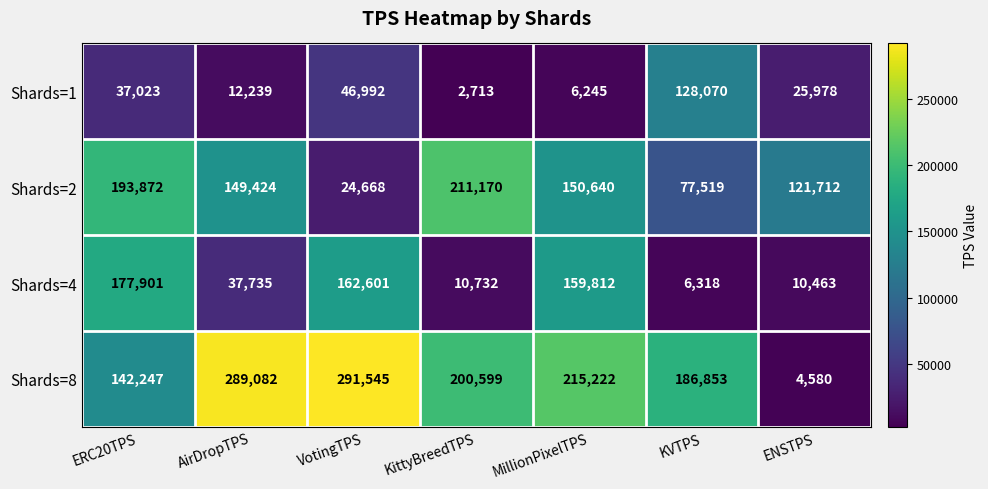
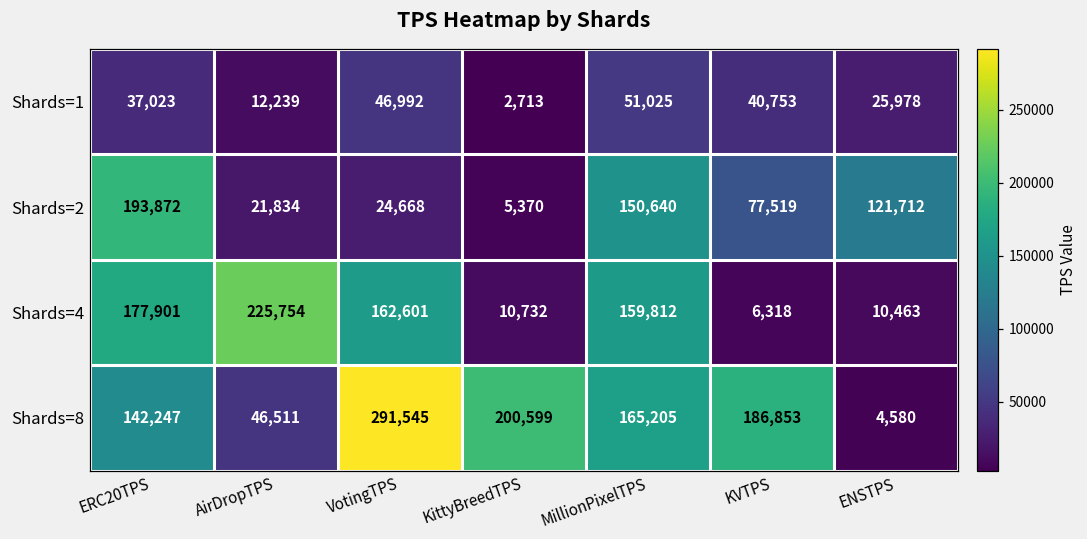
Shards=1, MillionPixelTPS: 6,245 -> 51,025
Shards=1, KVTPS: 128,070 -> 40,753
Shards=2, AirDropTPS: 149,424 -> 21,834
Shards=2, KittyBreedTPS: 211,170 -> 5,370
Shards=4, AirDropTPS: 37,735 -> 225,754
Shards=8, AirDropTPS: 289,082 -> 46,511
Shards=8, MillionPixelTPS: 215,222 -> 165,205
